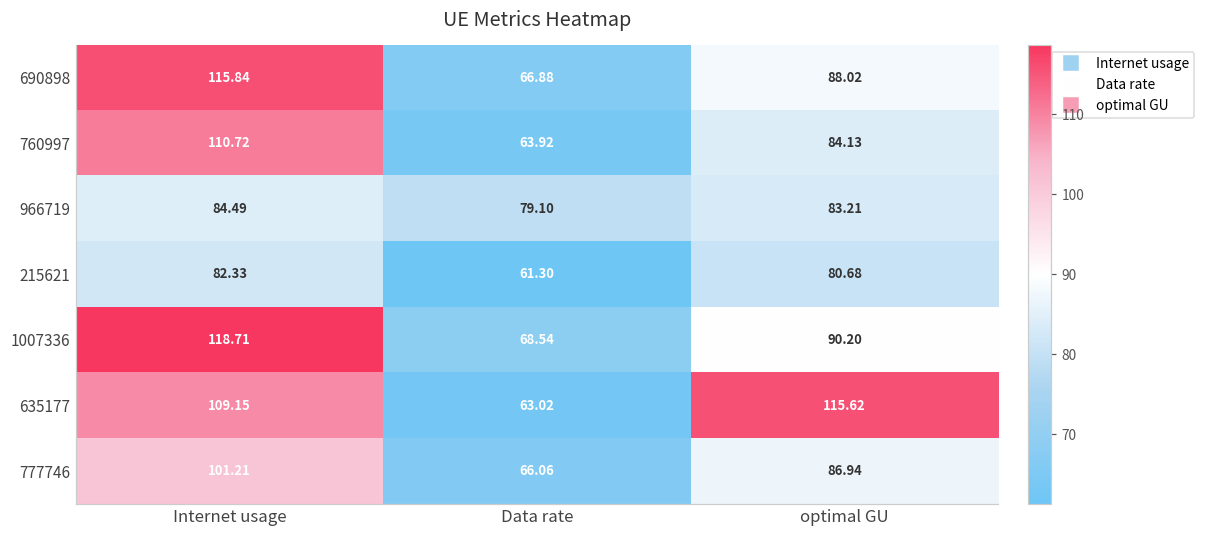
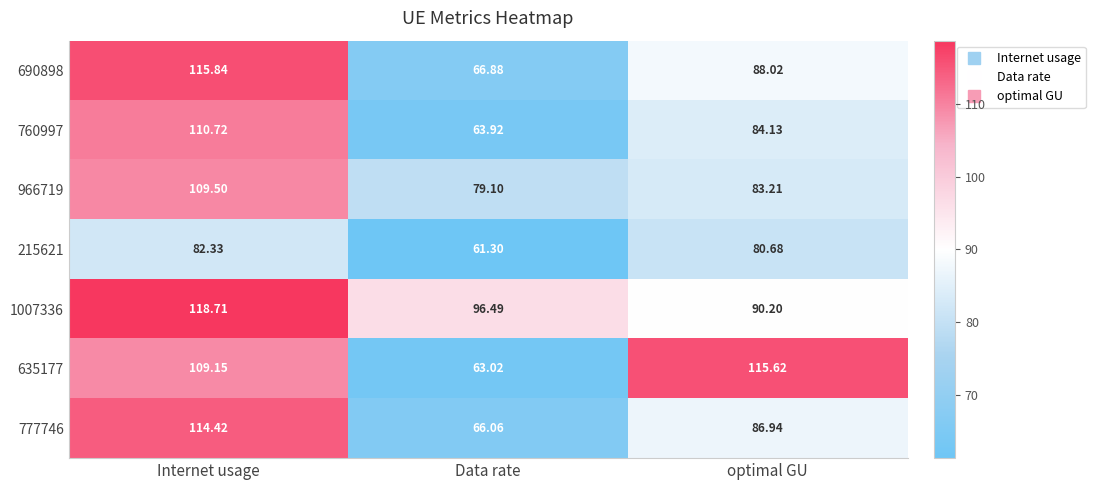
966719, Internet usage: 84.49 -> 109.50
1007336, Data rate: 68.54 -> 96.49
777746, Internet usage: 101.21 -> 114.42
